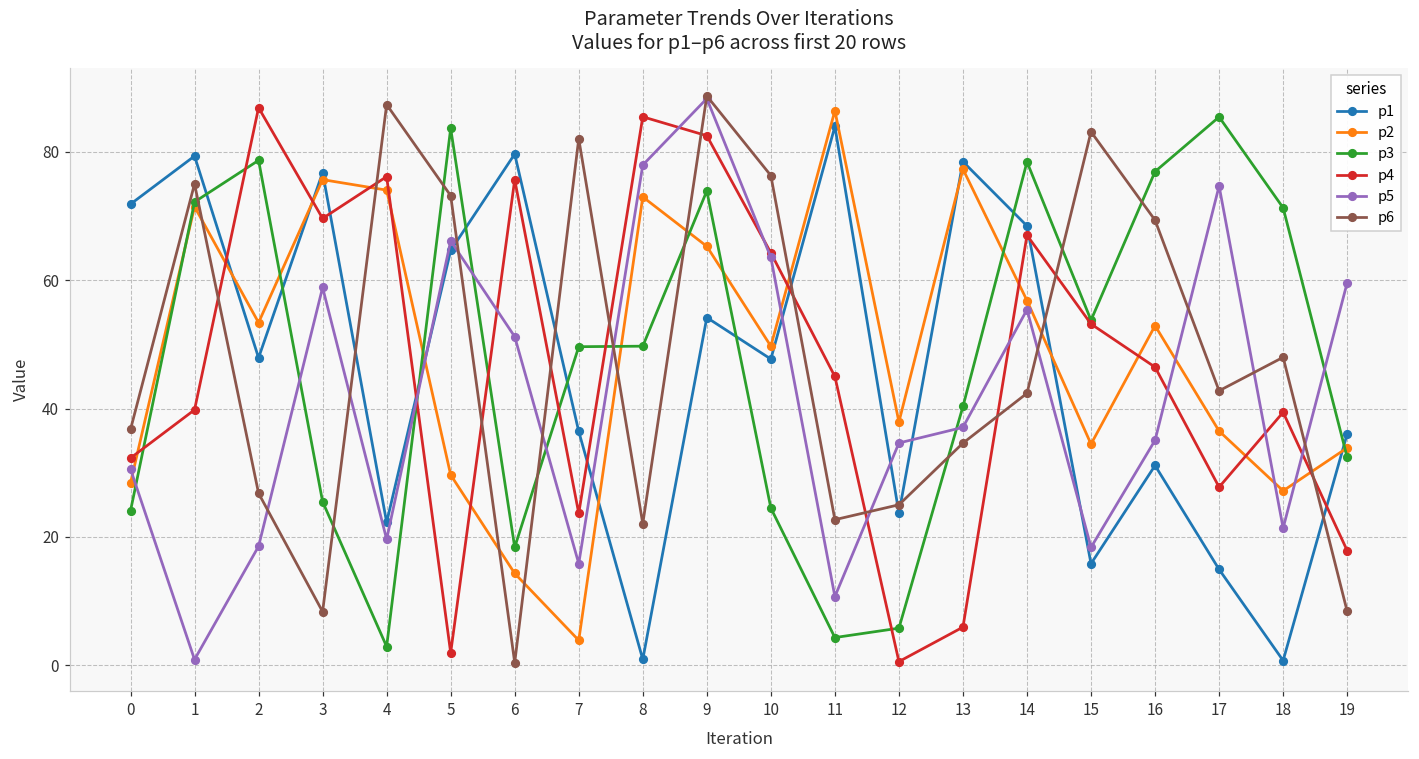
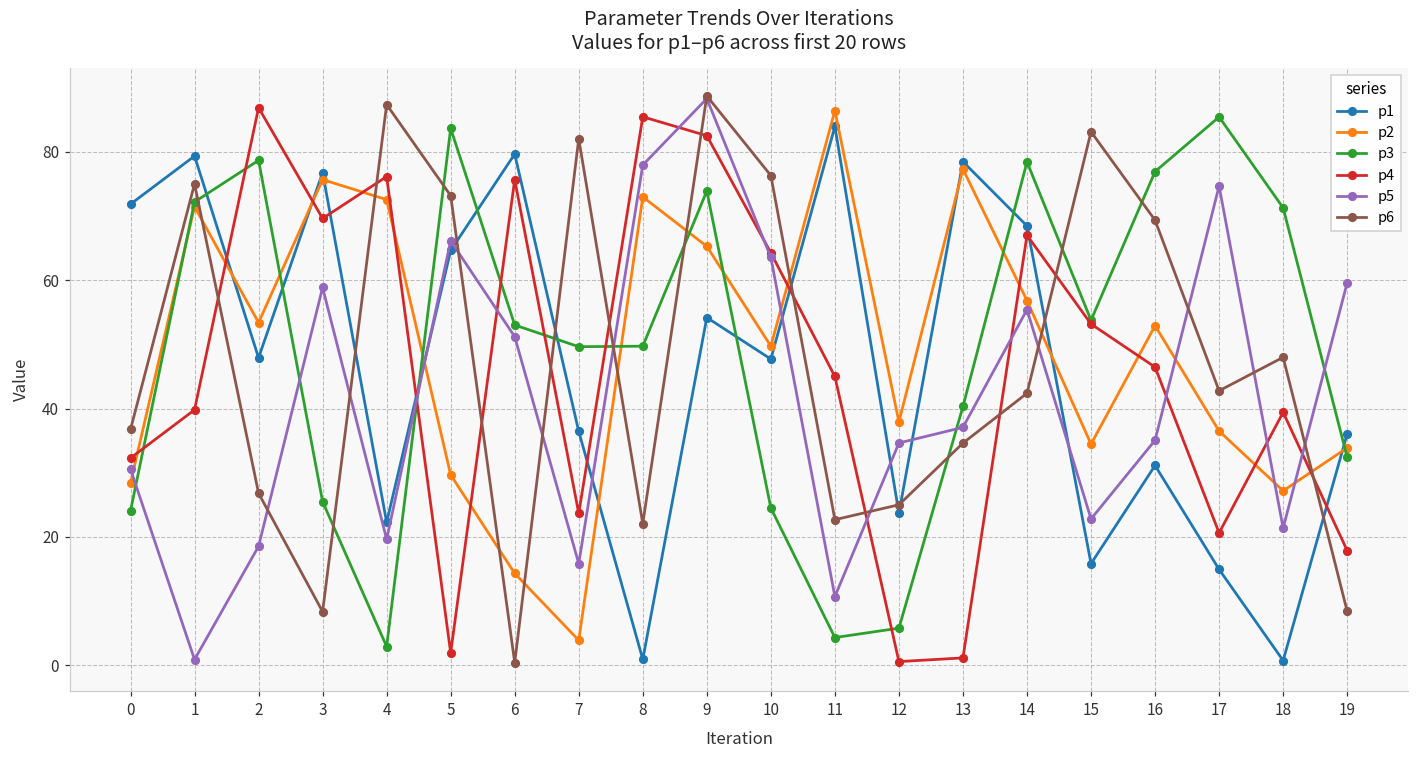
p2, 4: 74 -> 73
p3, 6: 18 -> 53
p4, 13: 6 -> 1
p5, 15: 18 -> 23
p4, 17: 28 -> 21
